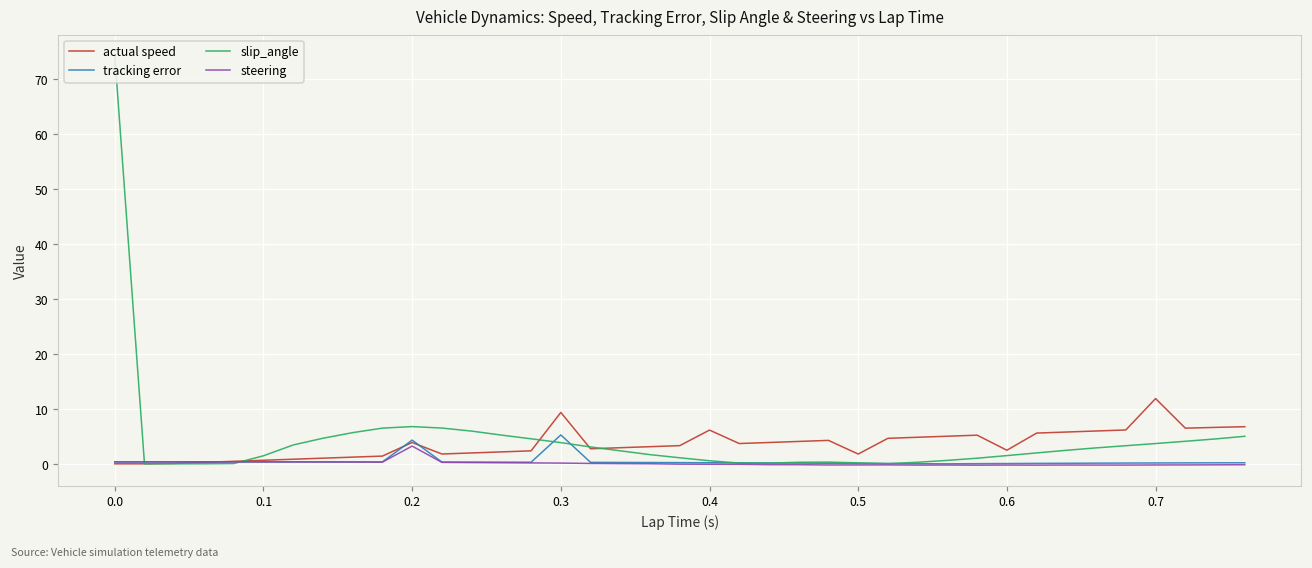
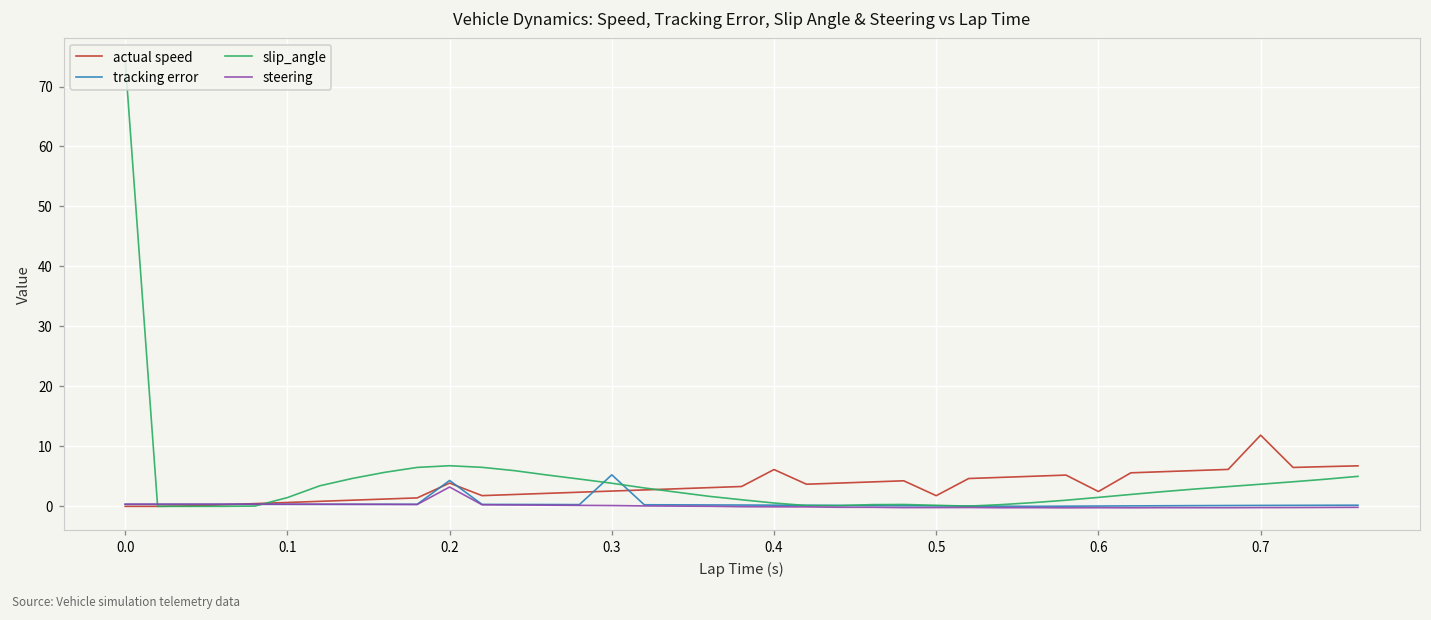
actual speed, 0.3: 9 -> 3
